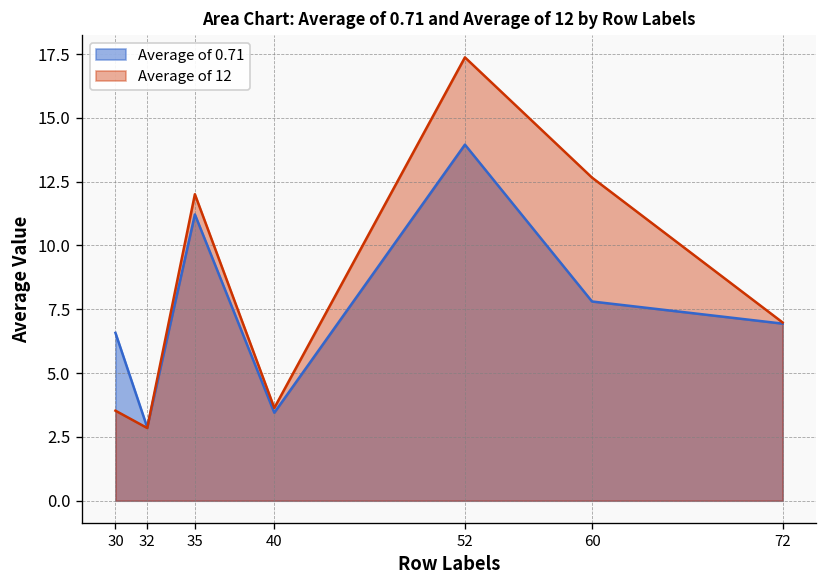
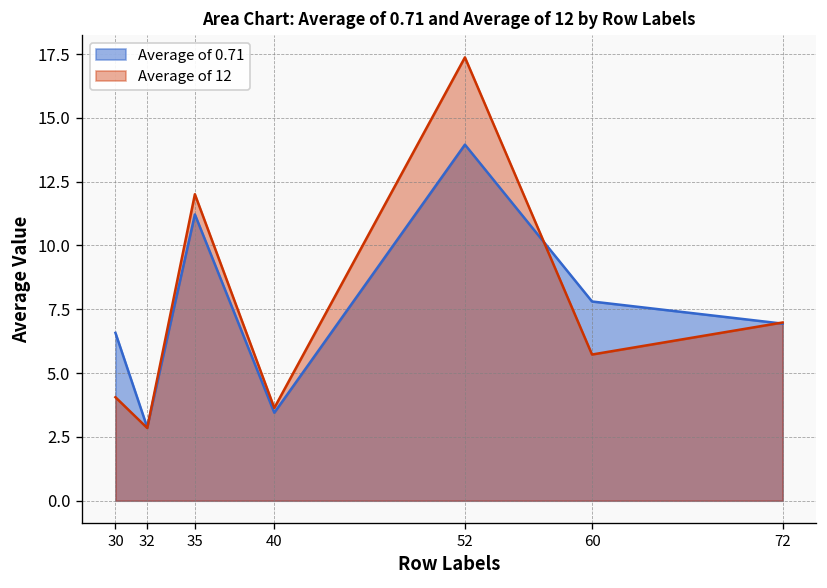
Average of 12, 30: 3.5 -> 4.1
Average of 12, 60: 12.7 -> 5.7
